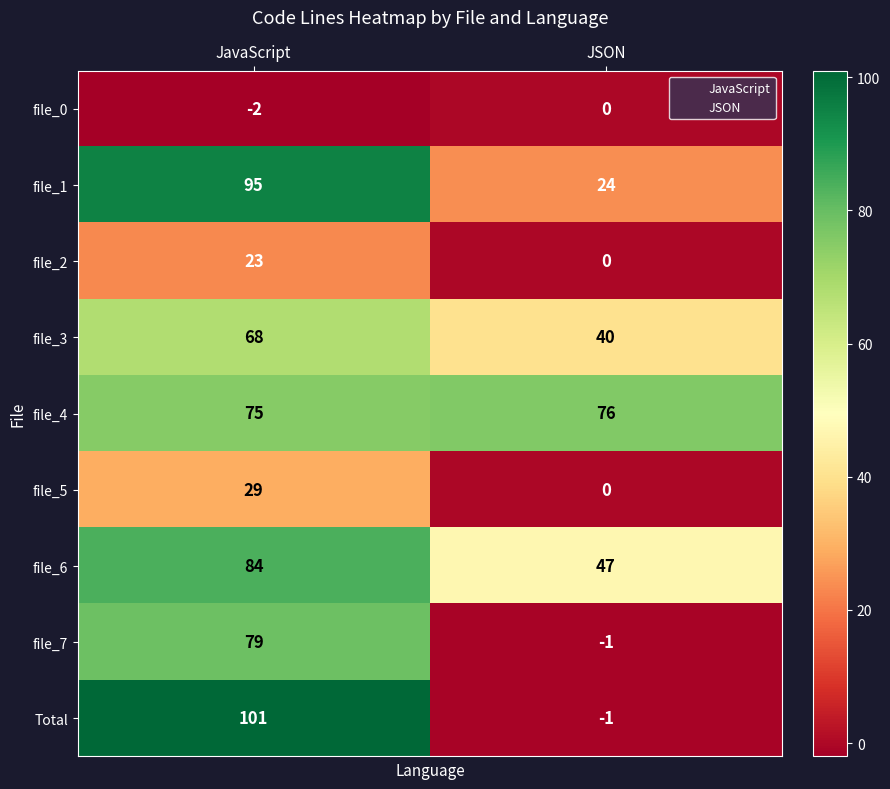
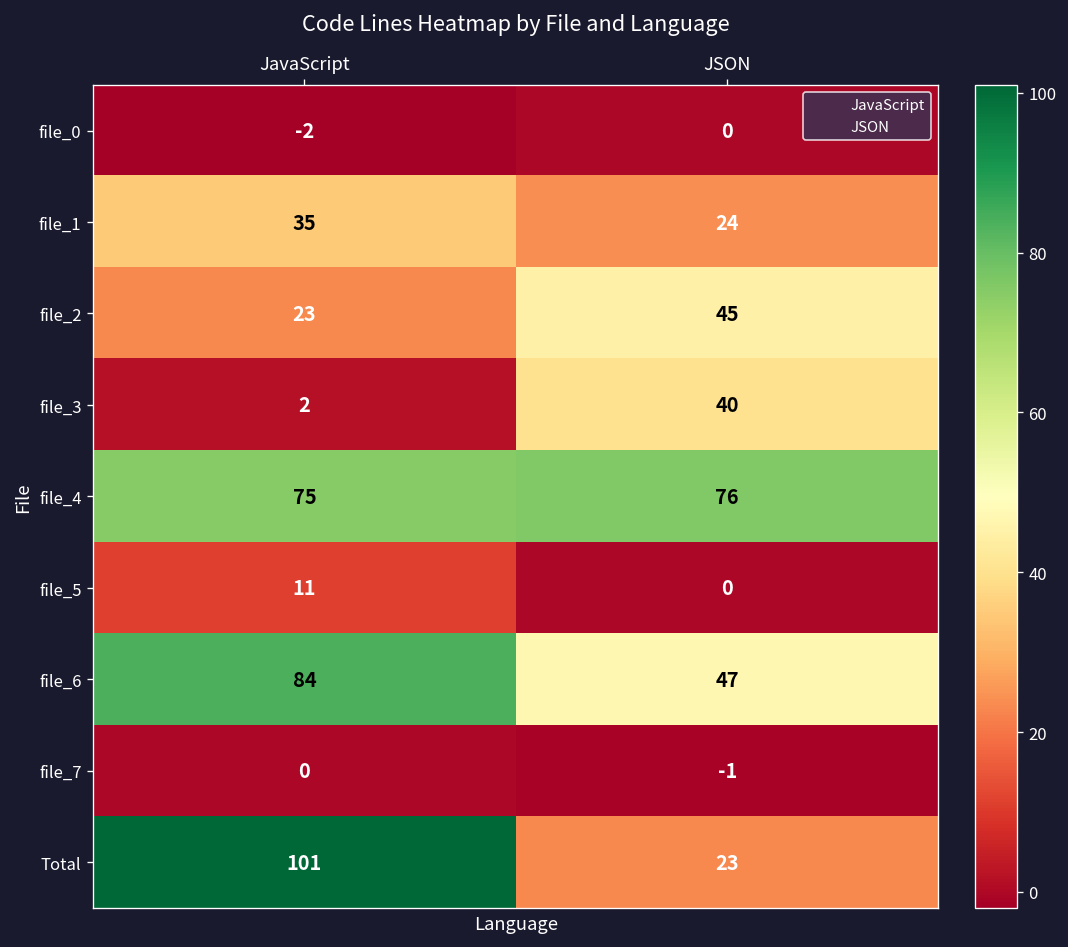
file_1, JavaScript: 95 -> 35
file_2, JSON: 0 -> 45
file_3, JavaScript: 68 -> 2
file_5, JavaScript: 29 -> 11
file_7, JavaScript: 79 -> 0
Total, JSON: -1 -> 23
